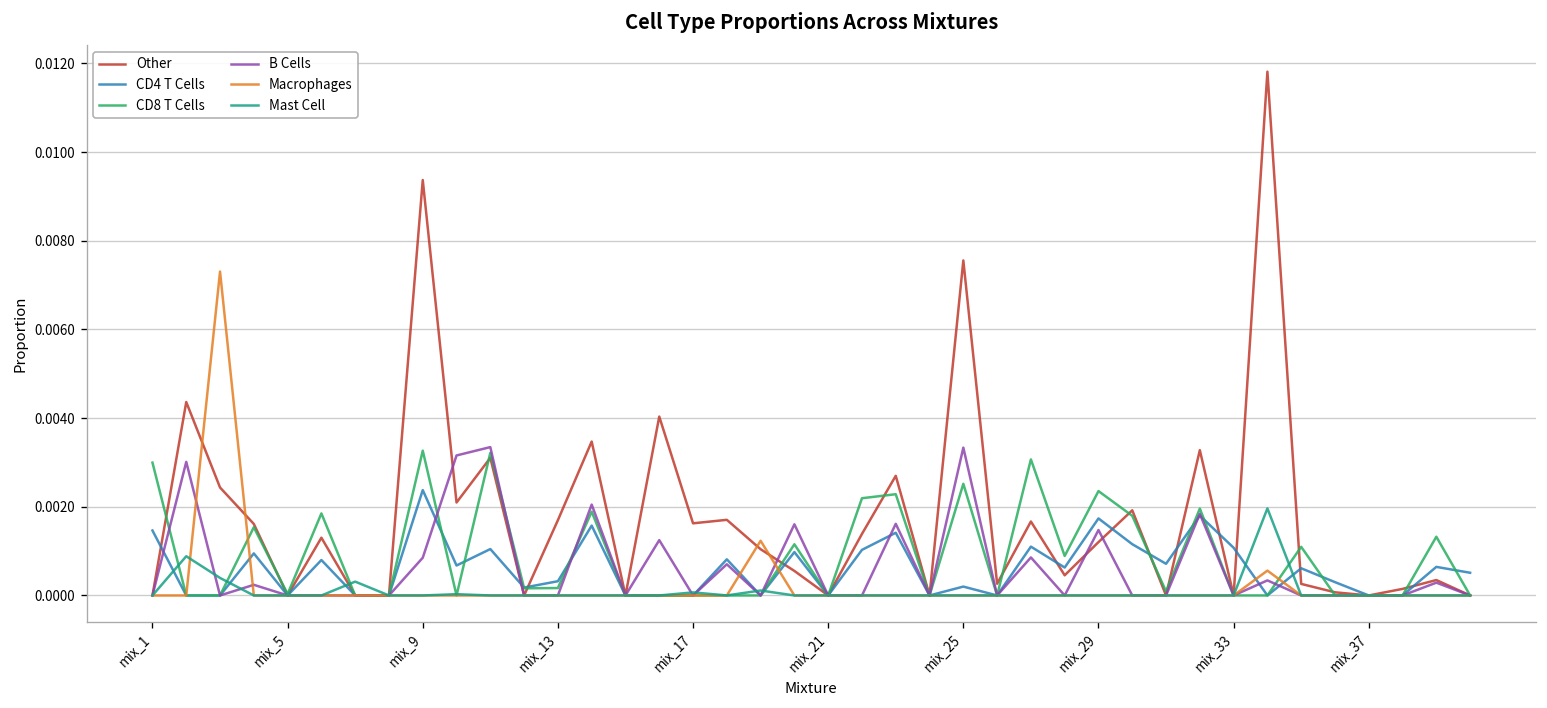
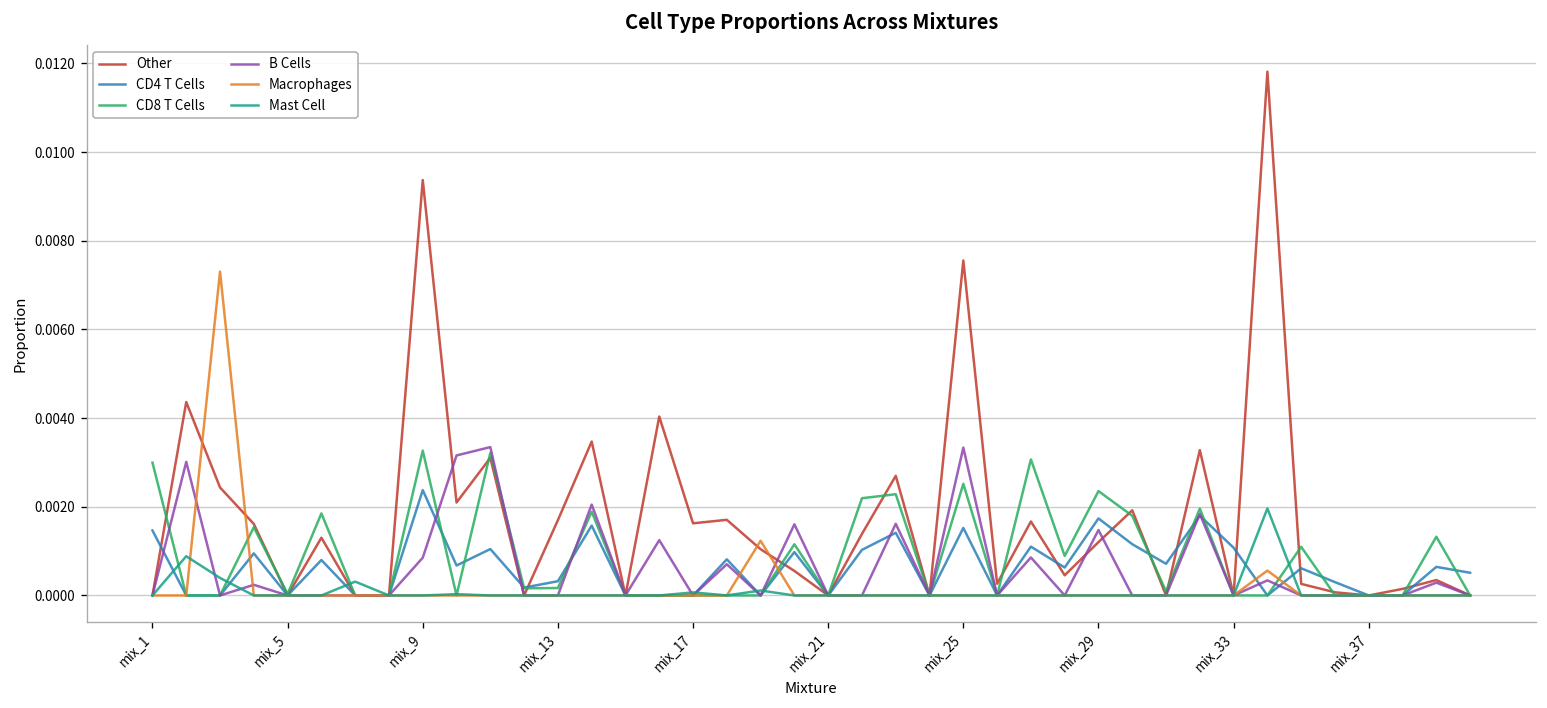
CD4 T Cells, mix_25: 0.0002 -> 0.0015
